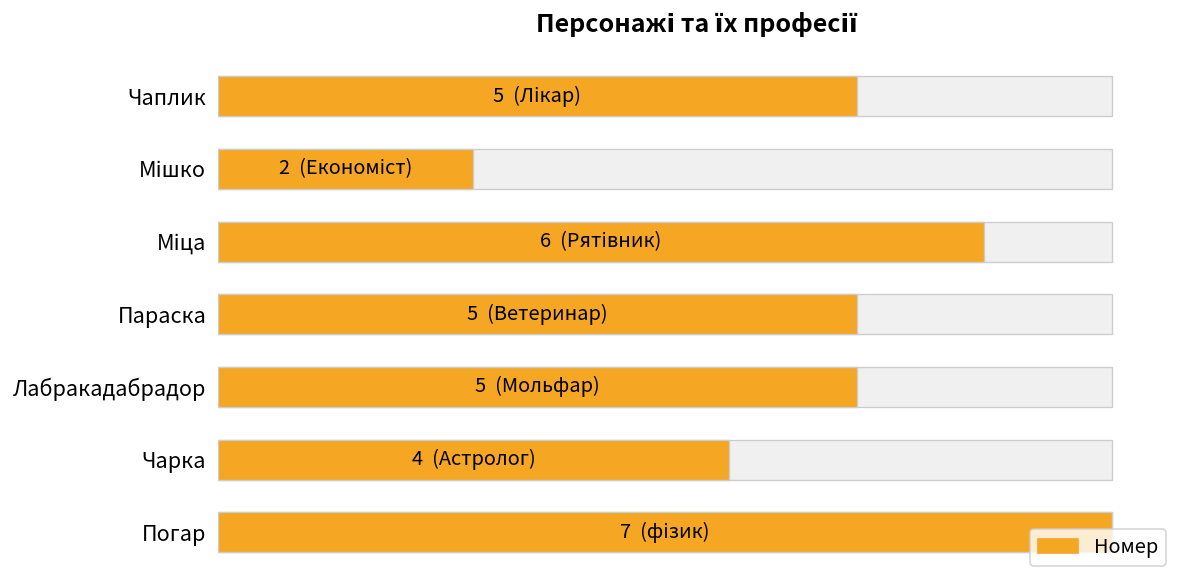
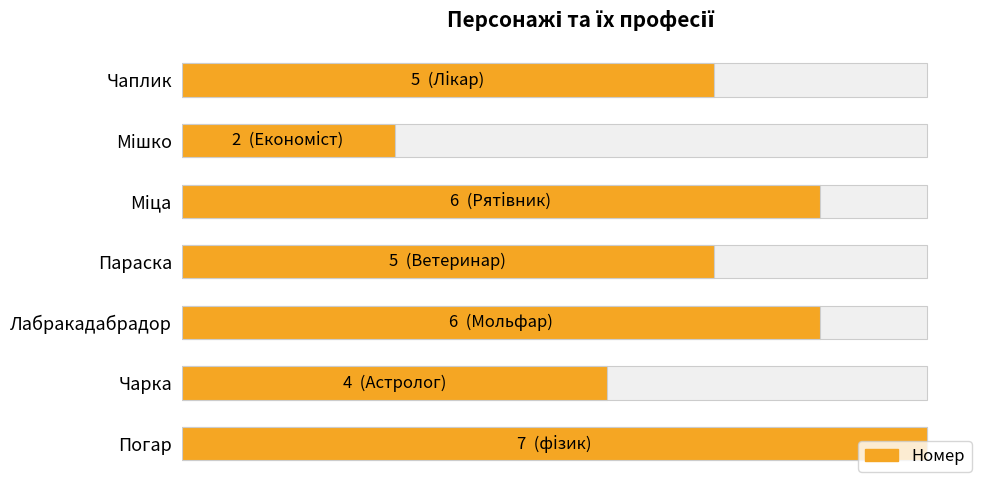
Номер, Лабракадабрадор: 5 -> 6
